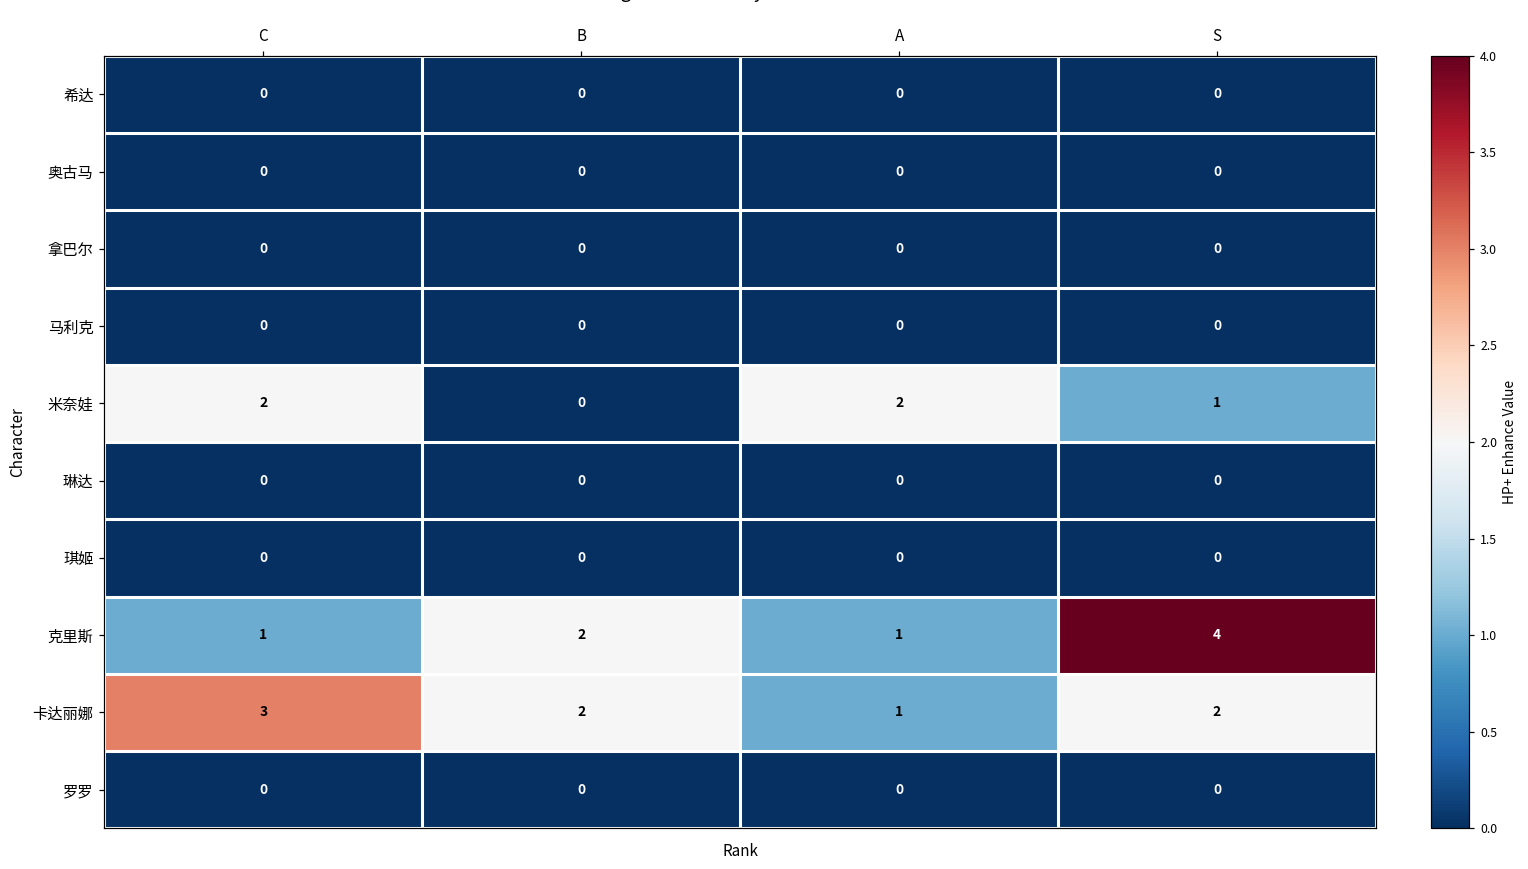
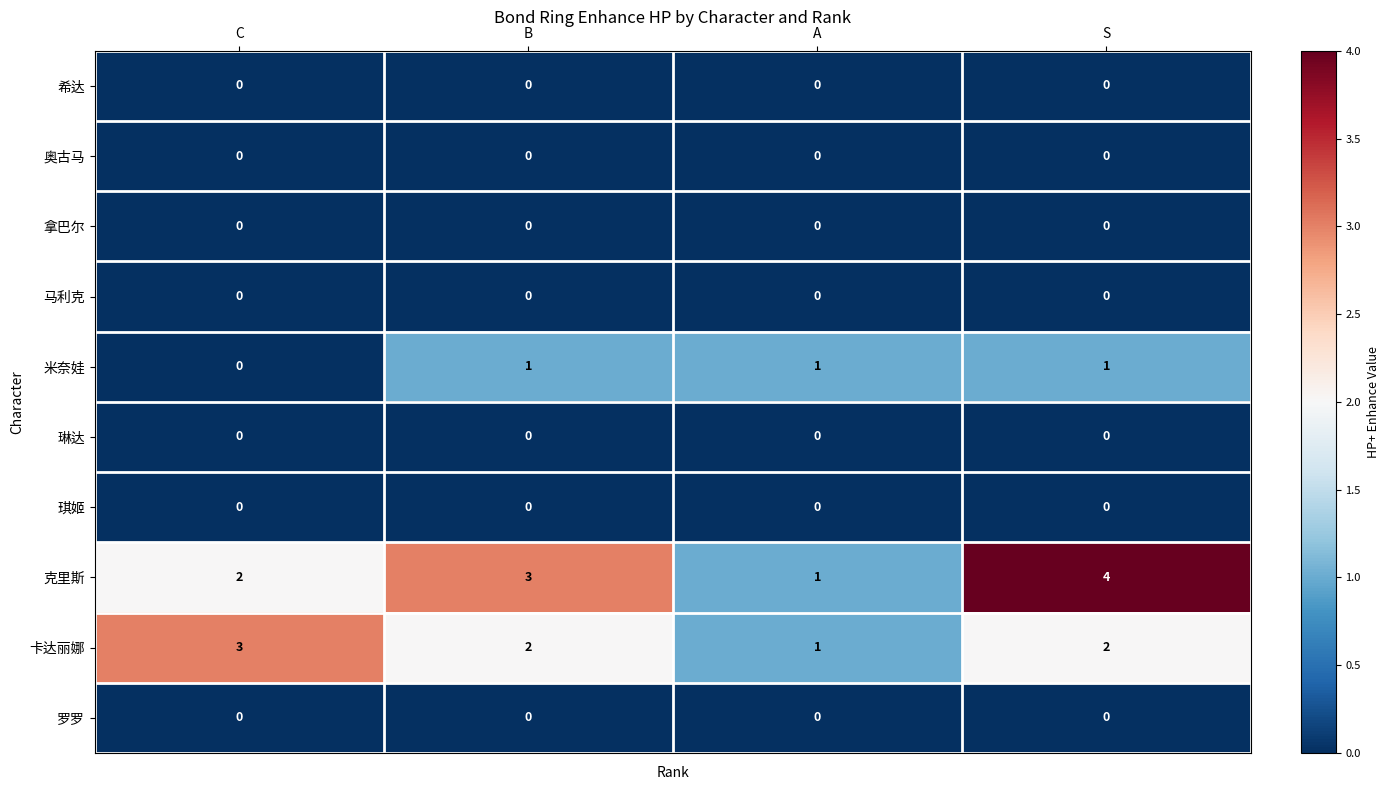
米奈娃, C: 2 -> 0
米奈娃, B: 0 -> 1
米奈娃, A: 2 -> 1
克里斯, C: 1 -> 2
克里斯, B: 2 -> 3
